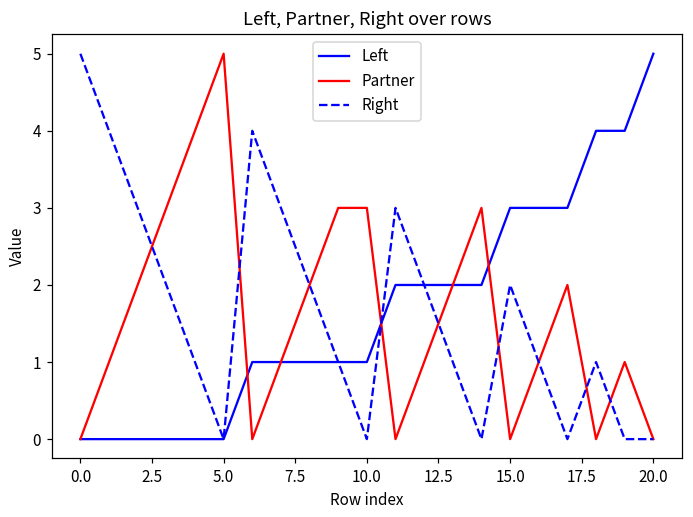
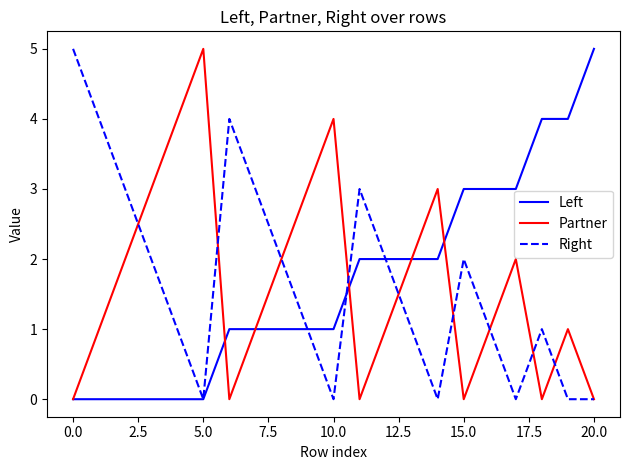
Partner, 10.0: 3 -> 4
